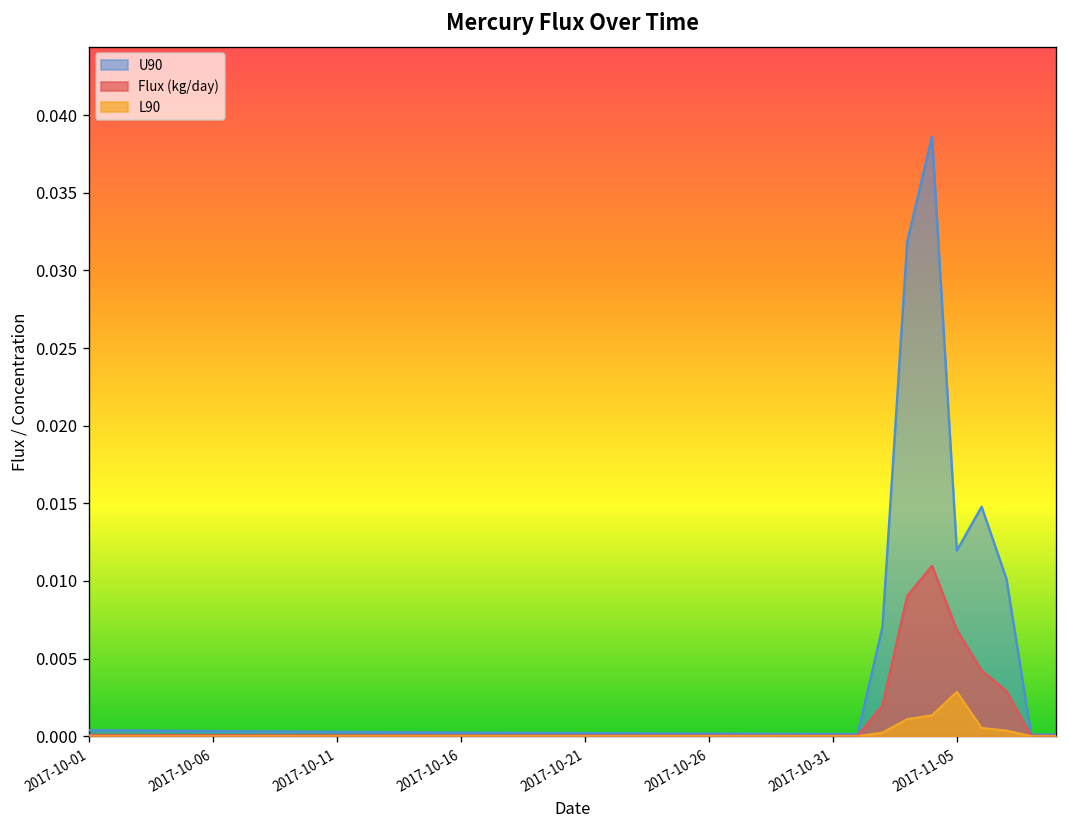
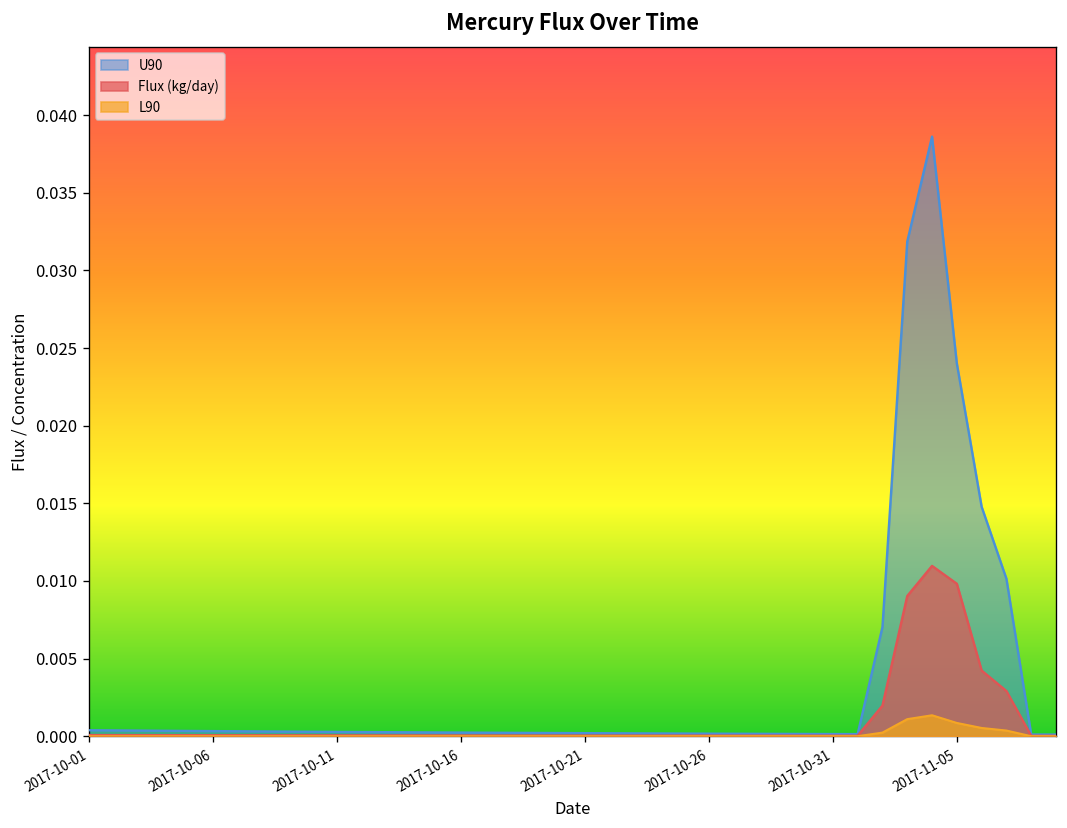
U90, 2017-11-05: 0.0120 -> 0.0240
Flux (kg/day), 2017-11-05: 0.0069 -> 0.0098
L90, 2017-11-05: 0.0029 -> 0.0009
